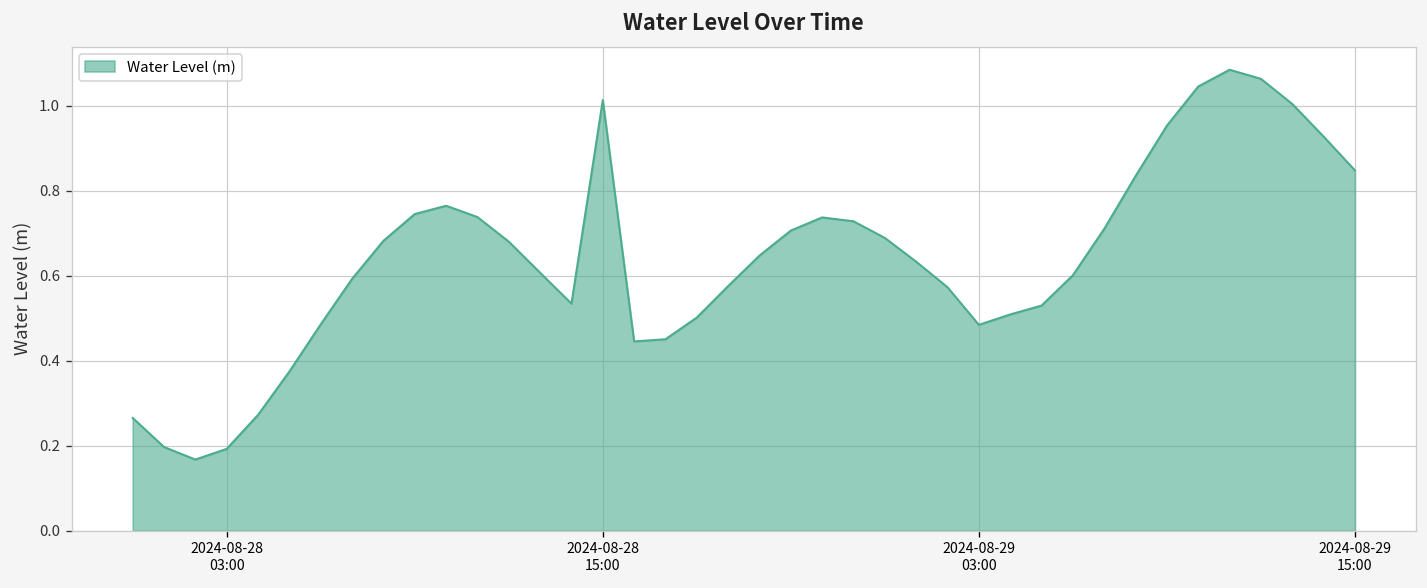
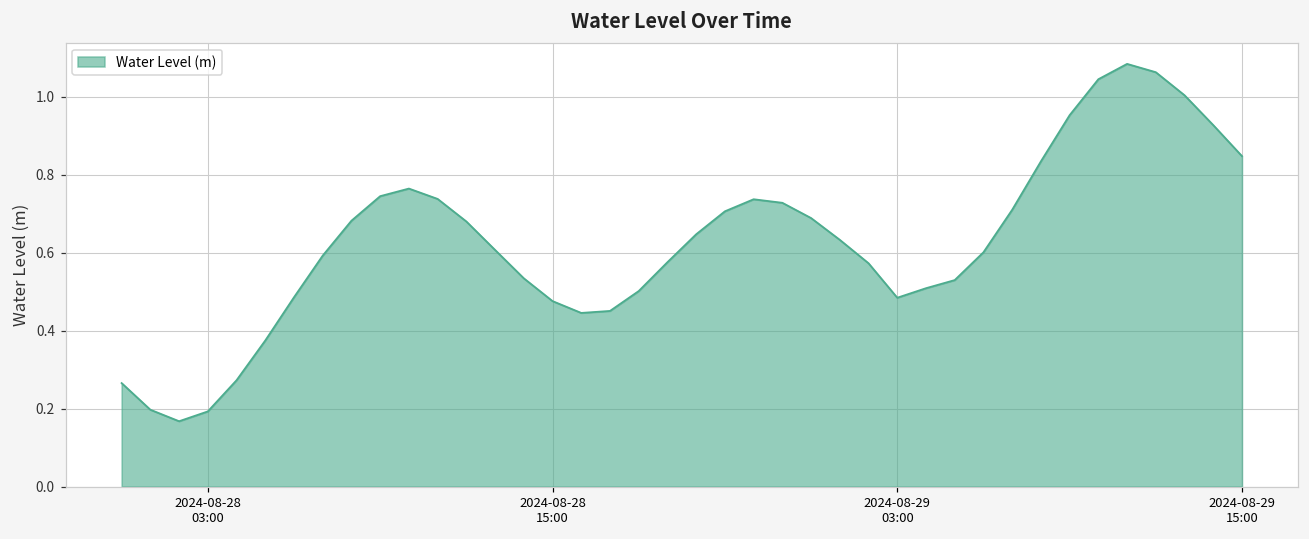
2024-08-28 15:00: 1.01 -> 0.48
